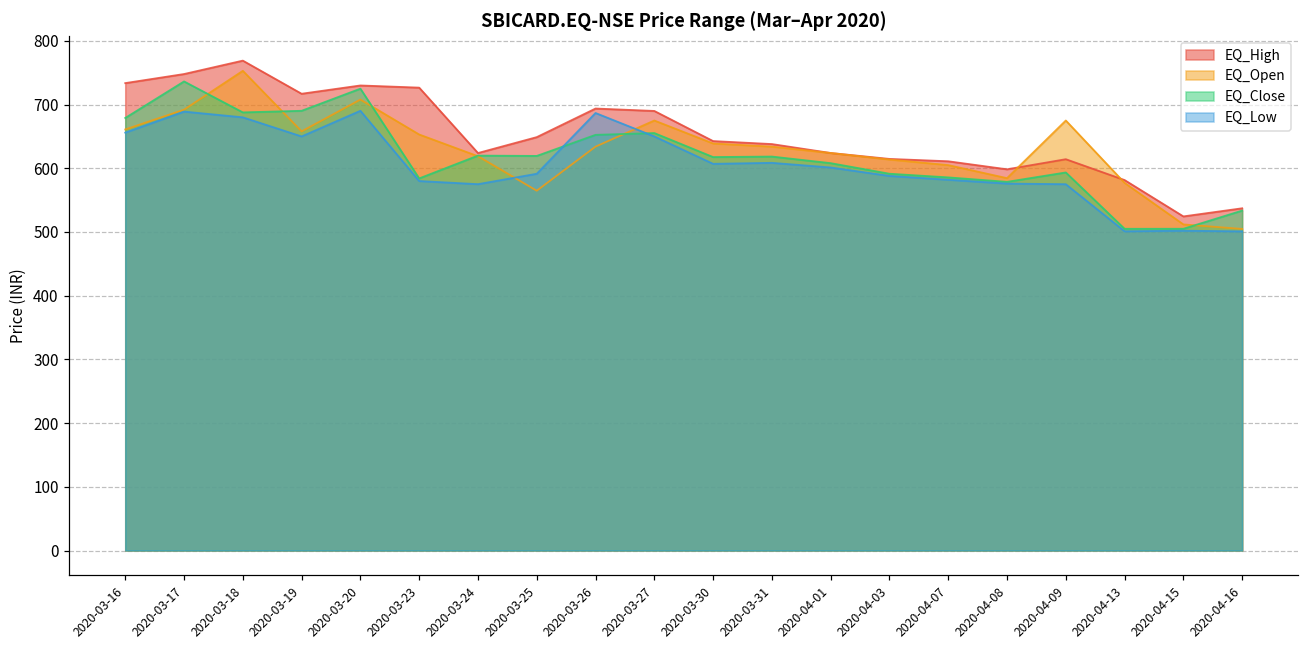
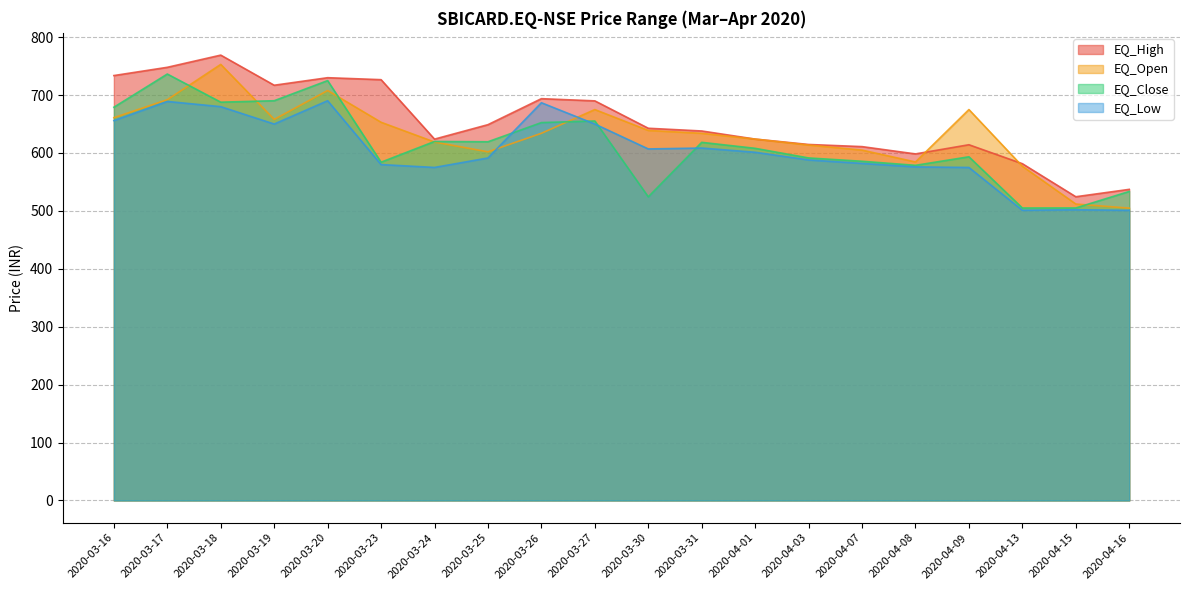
EQ_Open, 2020-03-25: 560 -> 600
EQ_Close, 2020-03-30: 620 -> 520
